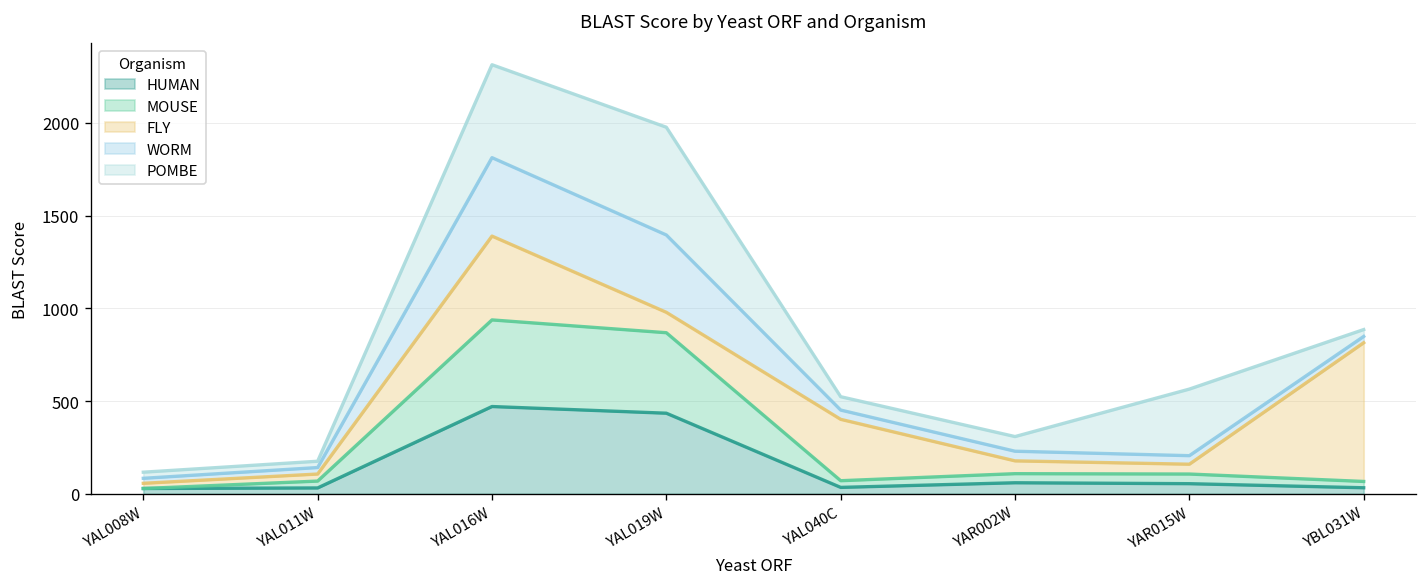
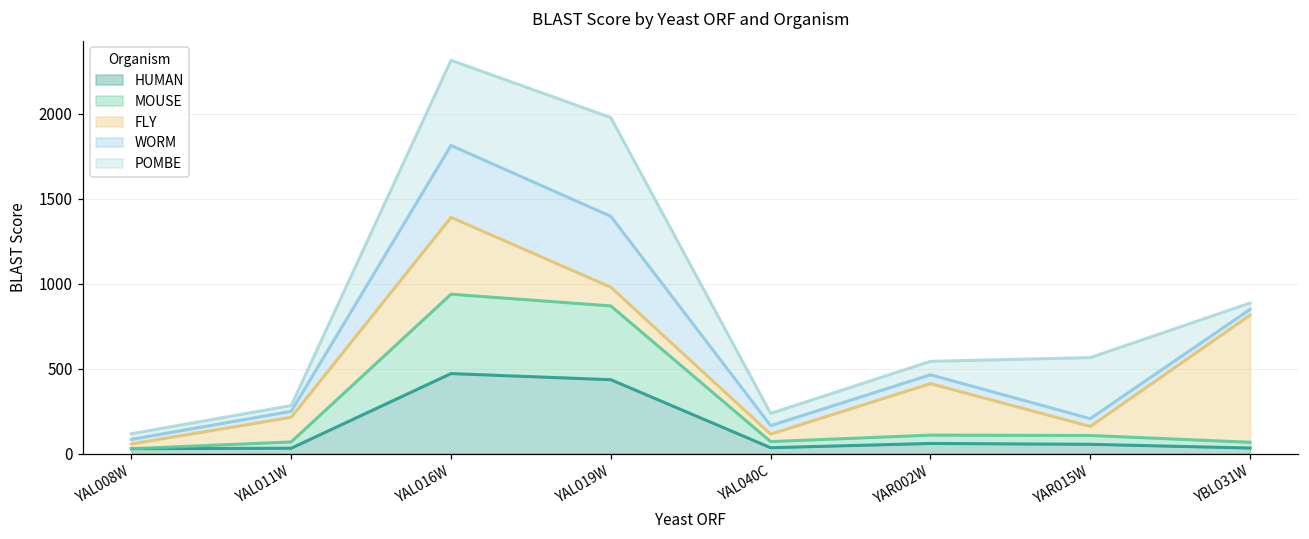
FLY, YAL011W: 40 -> 150
FLY, YAL040C: 330 -> 40
FLY, YAR002W: 70 -> 300
